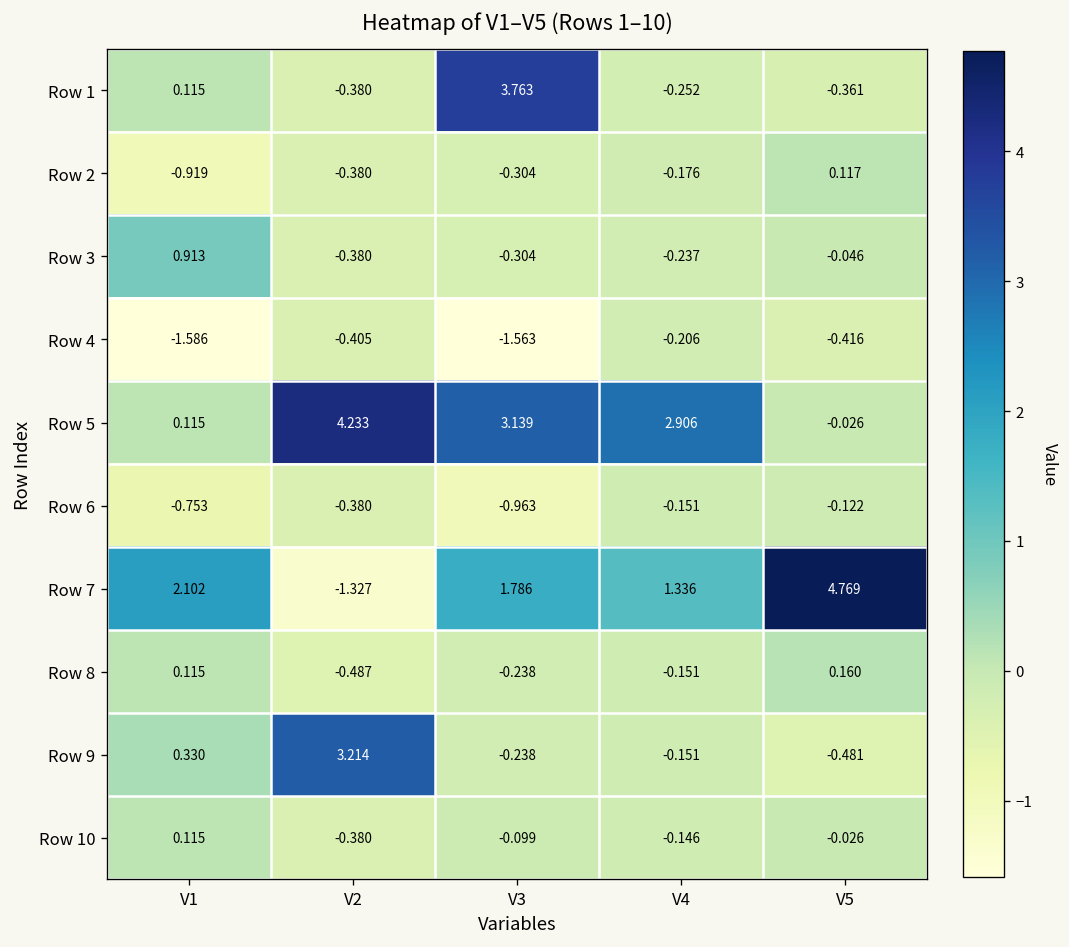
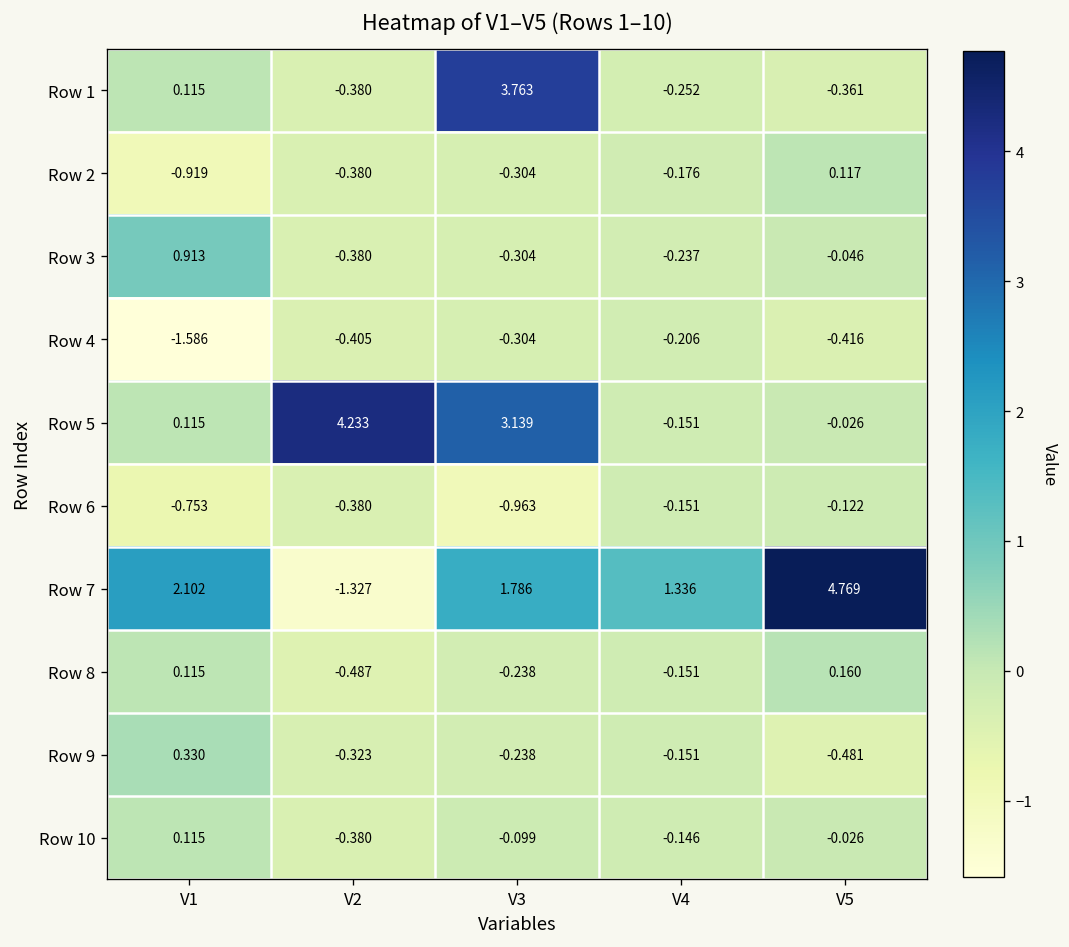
Row 4, V3: -1.563 -> -0.304
Row 5, V4: 2.906 -> -0.151
Row 9, V2: 3.214 -> -0.323
